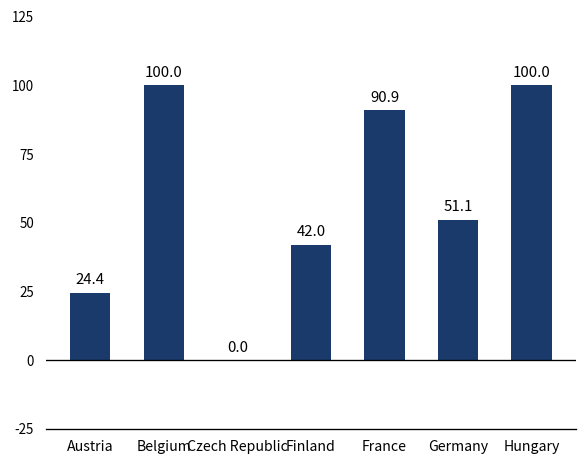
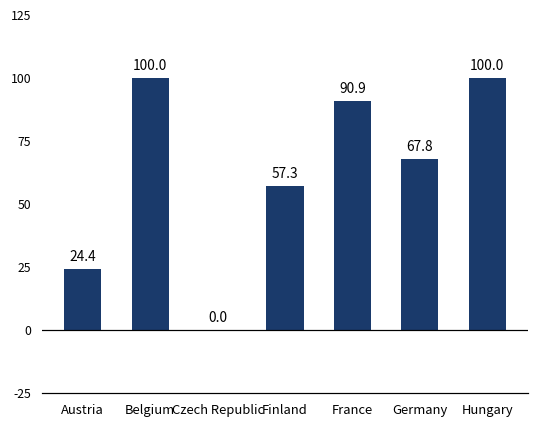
Finland: 42.0 -> 57.3
Germany: 51.1 -> 67.8
